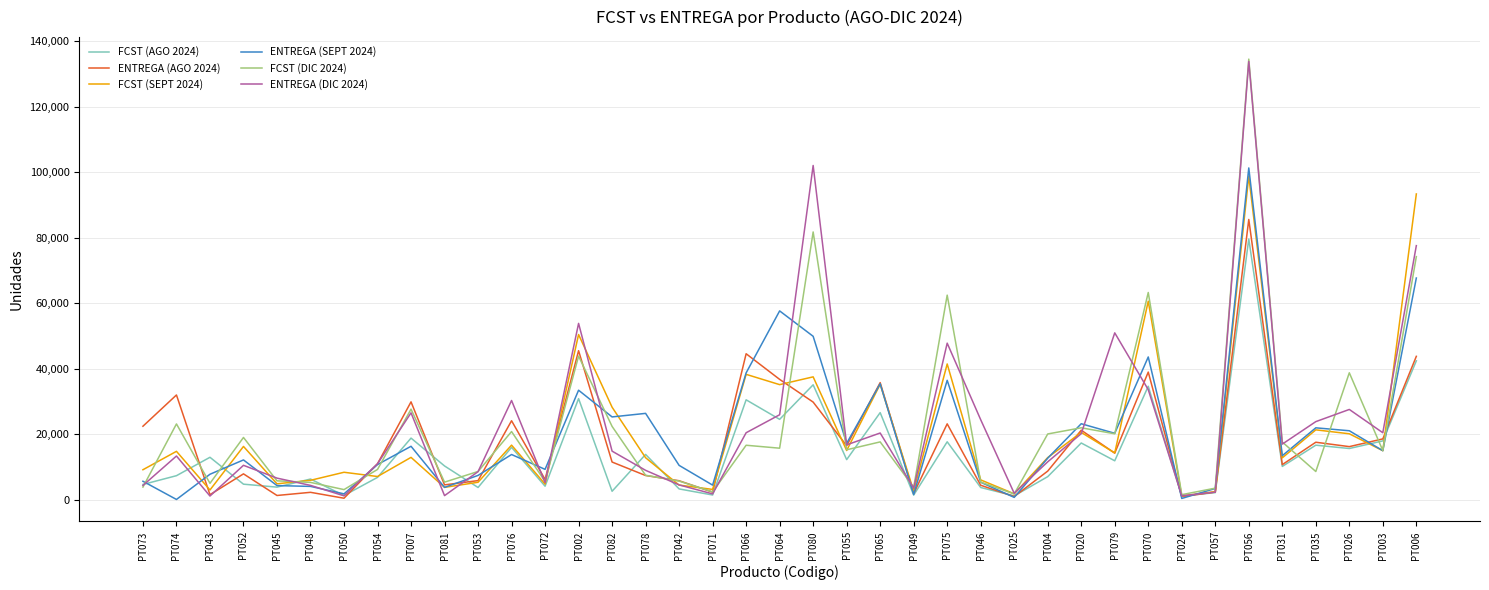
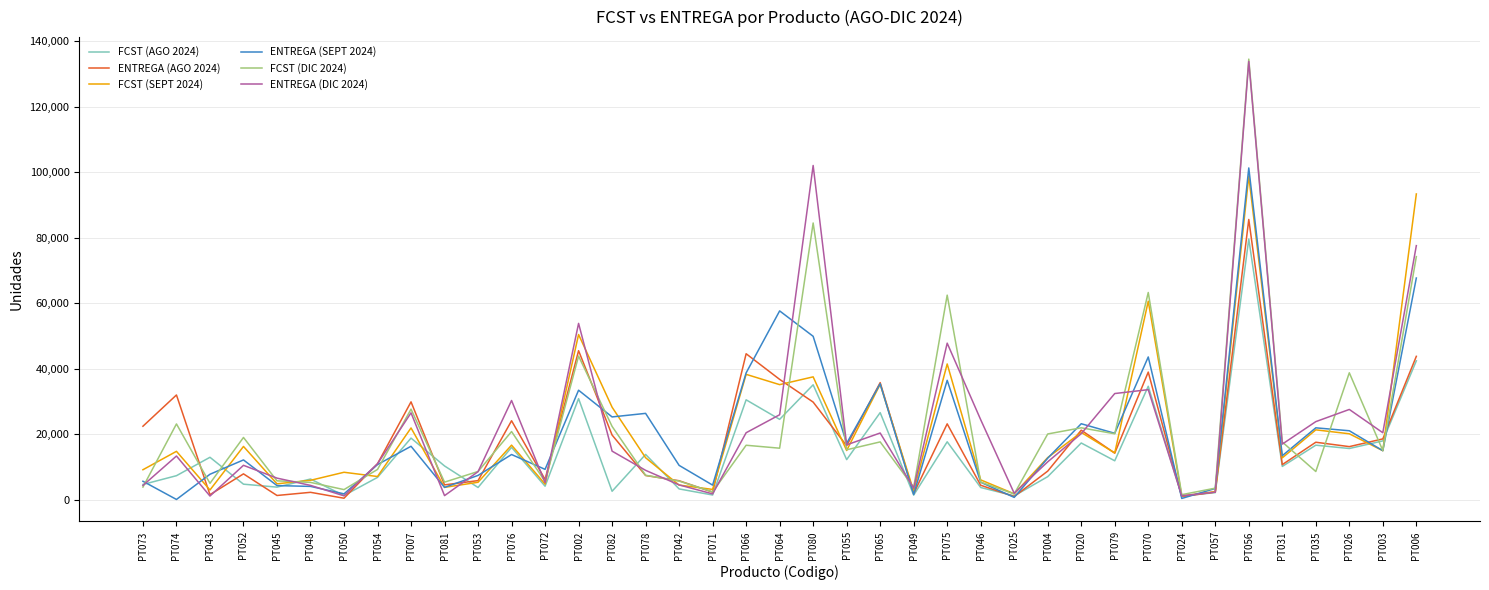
FCST (SEPT 2024), PT007: 13,000 -> 22,000
ENTREGA (AGO 2024), PT082: 12,000 -> 20,000
FCST (DIC 2024), PT080: 82,000 -> 85,000
ENTREGA (DIC 2024), PT079: 51,000 -> 32,000
